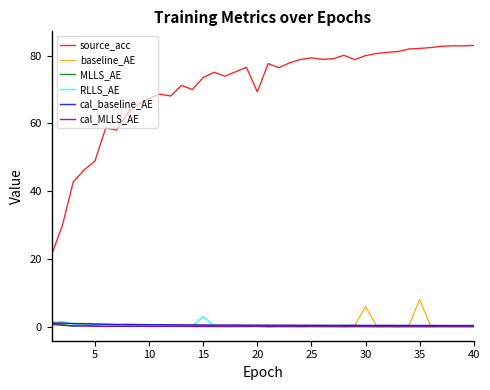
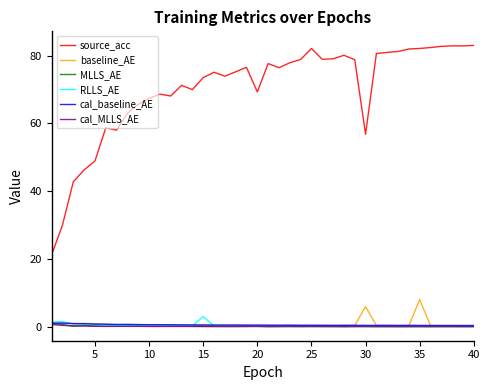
source_acc, 25: 79 -> 82
source_acc, 30: 80 -> 57
